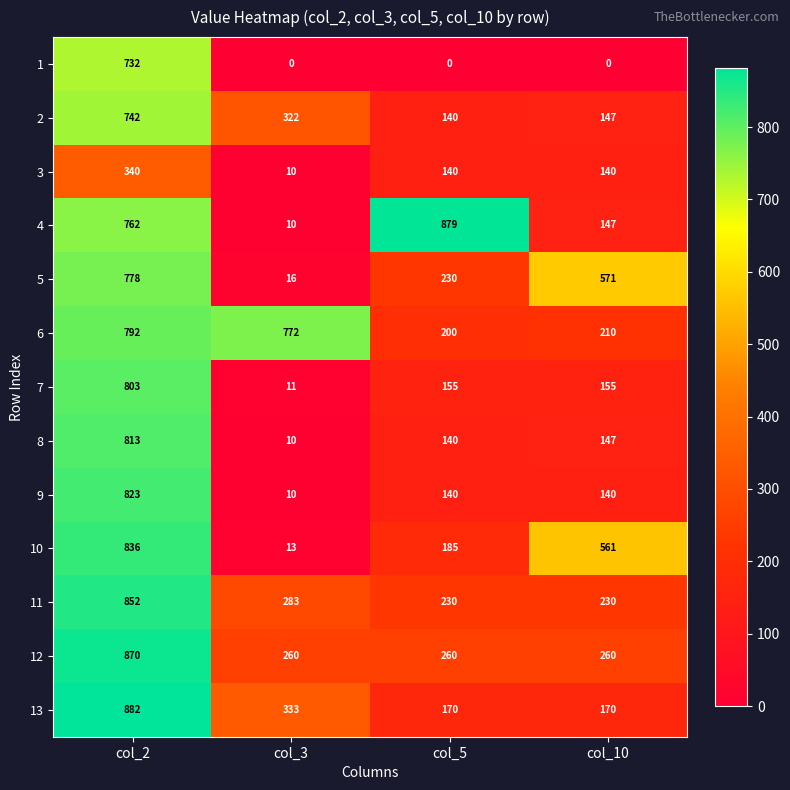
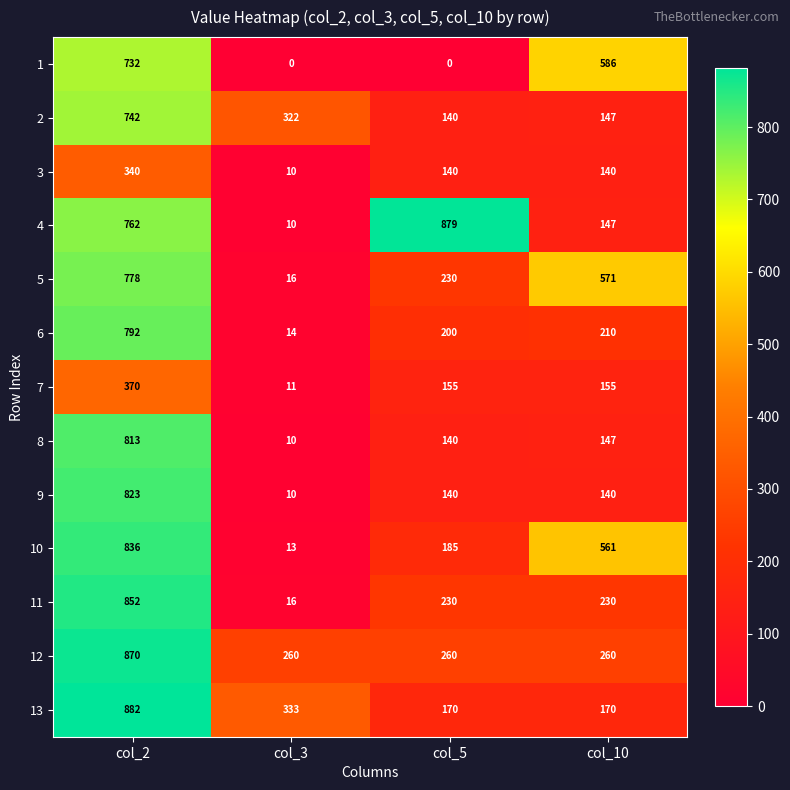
1, col_10: 0 -> 586
6, col_3: 772 -> 14
7, col_2: 803 -> 370
11, col_3: 283 -> 16
